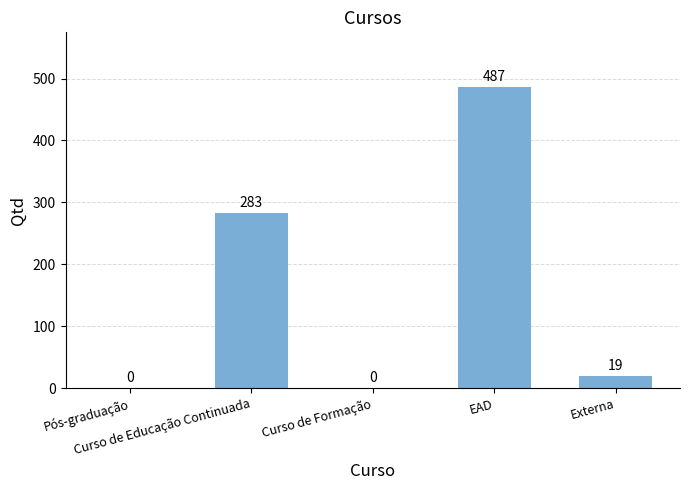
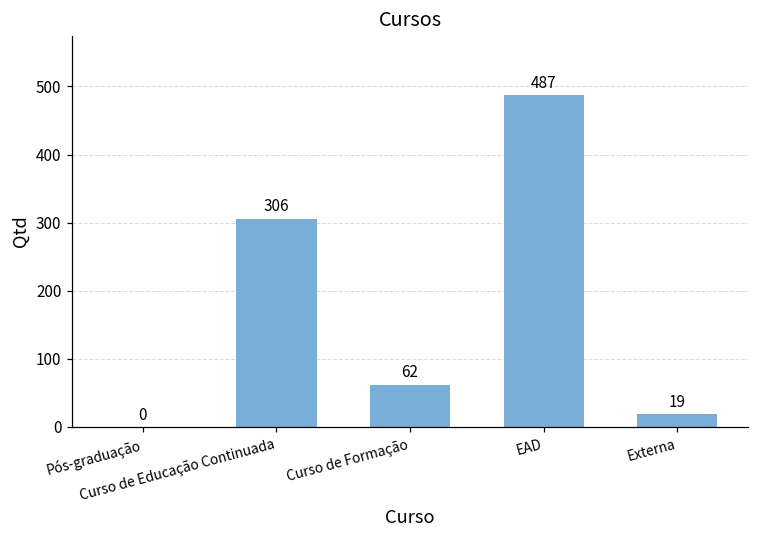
Curso de Educação Continuada: 283 -> 306
Curso de Formação: 0 -> 62
